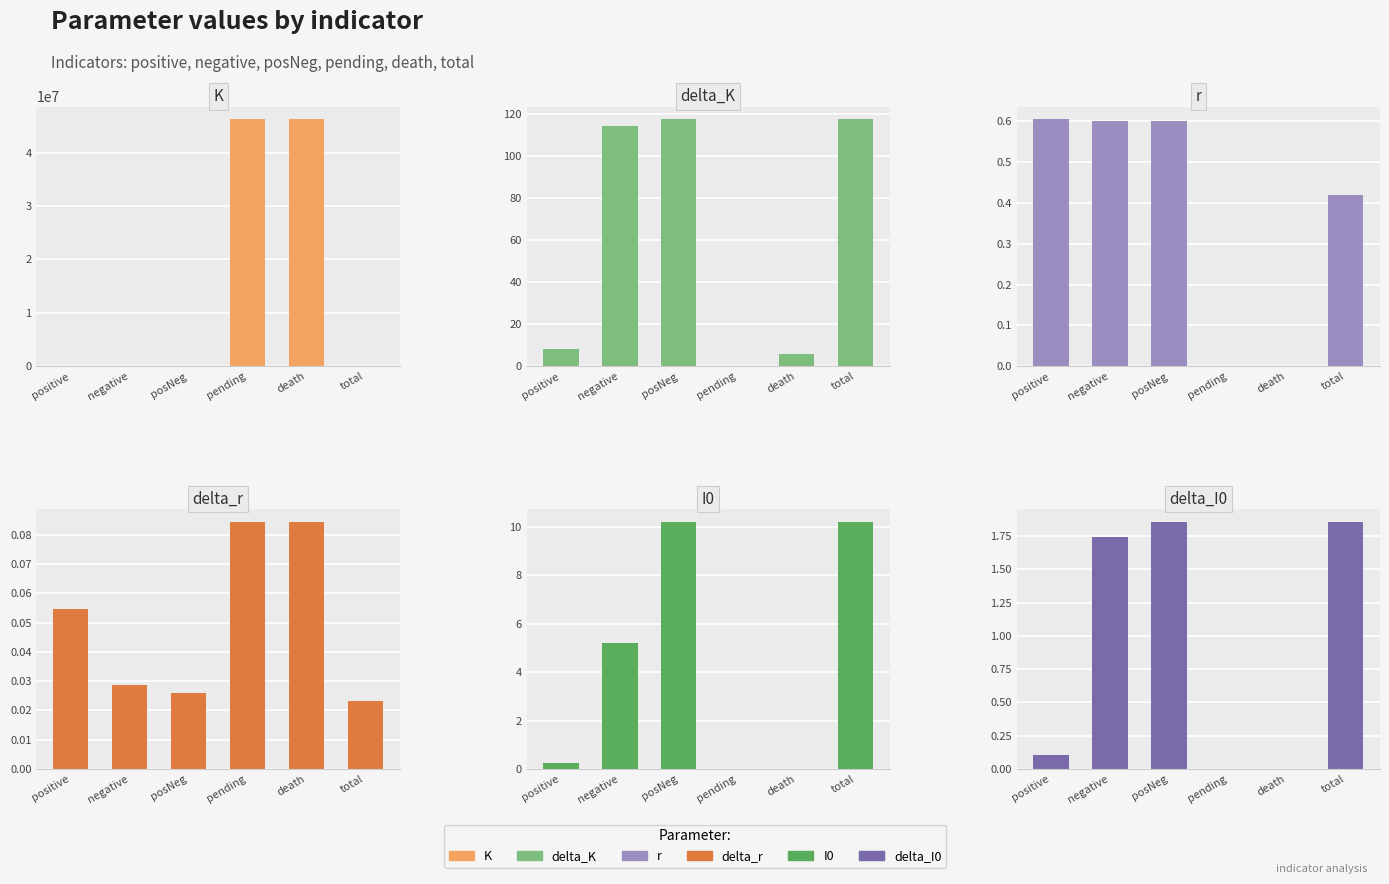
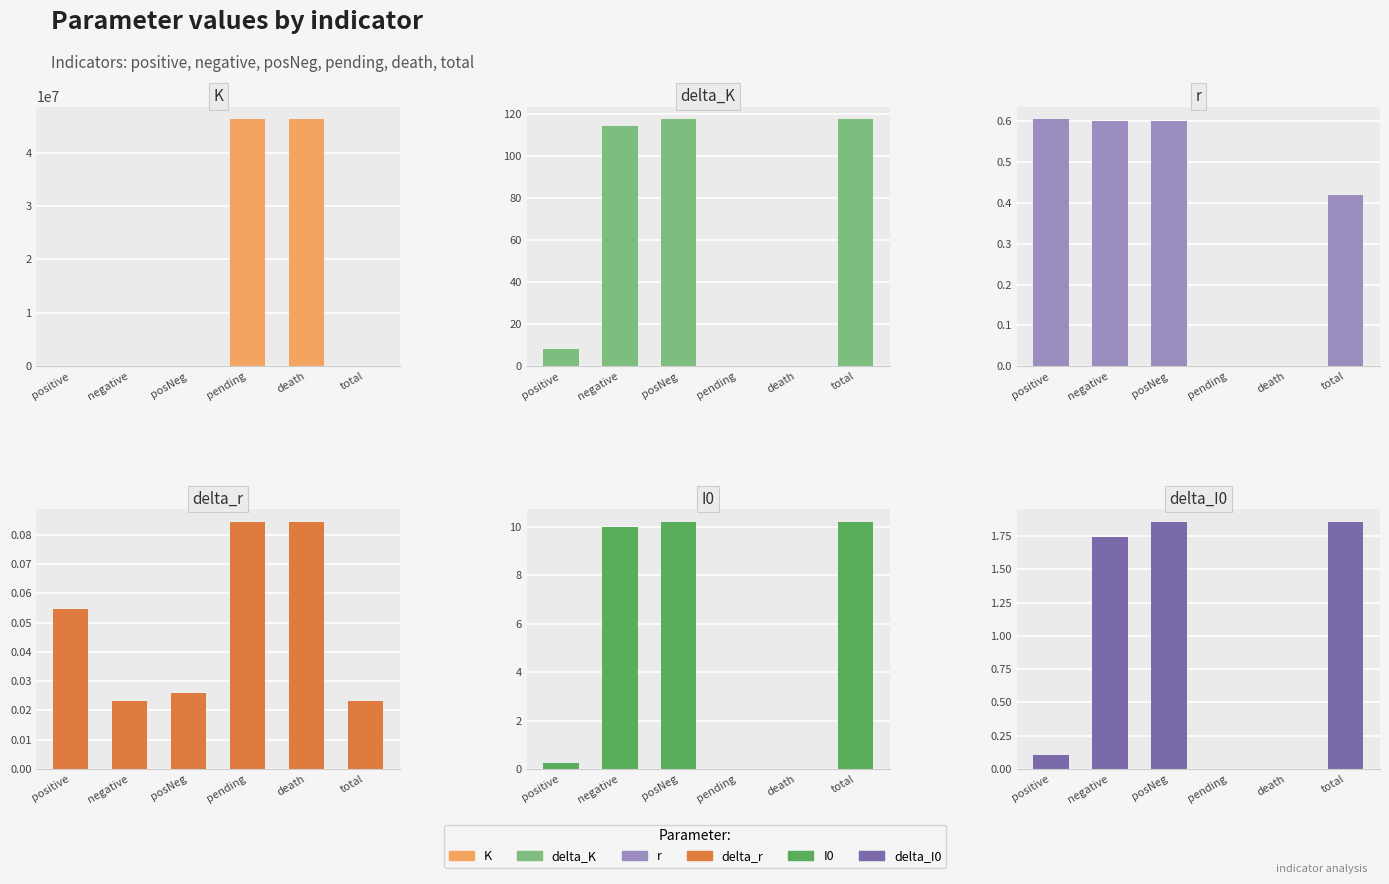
delta_K, death: 6 -> 0
delta_r, negative: 0.029 -> 0.023
I0, negative: 5.2 -> 10.0
